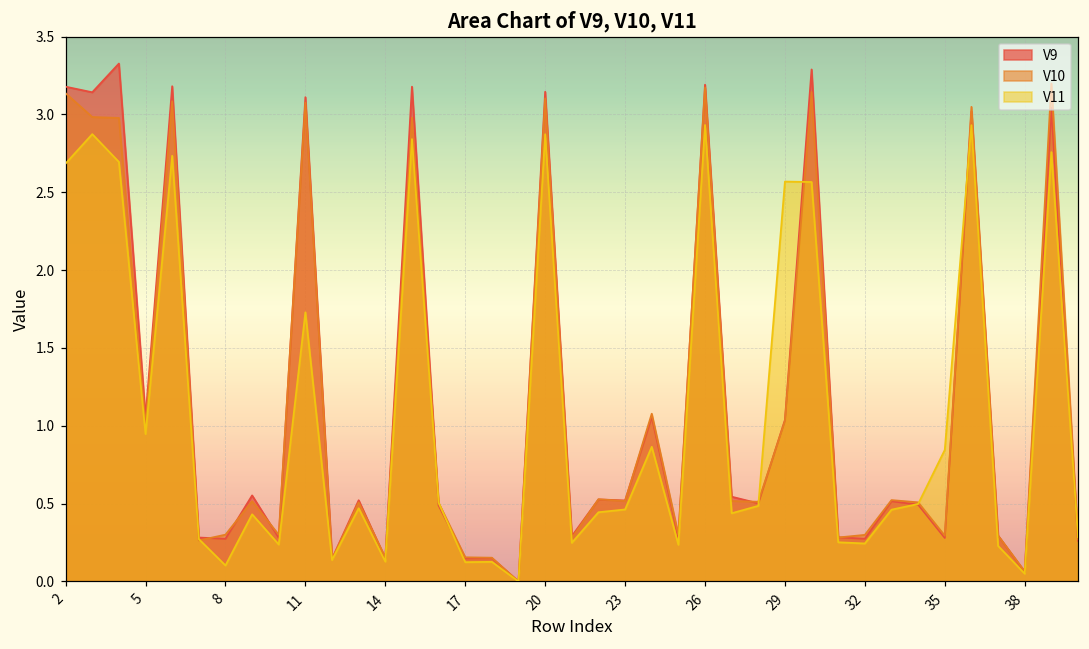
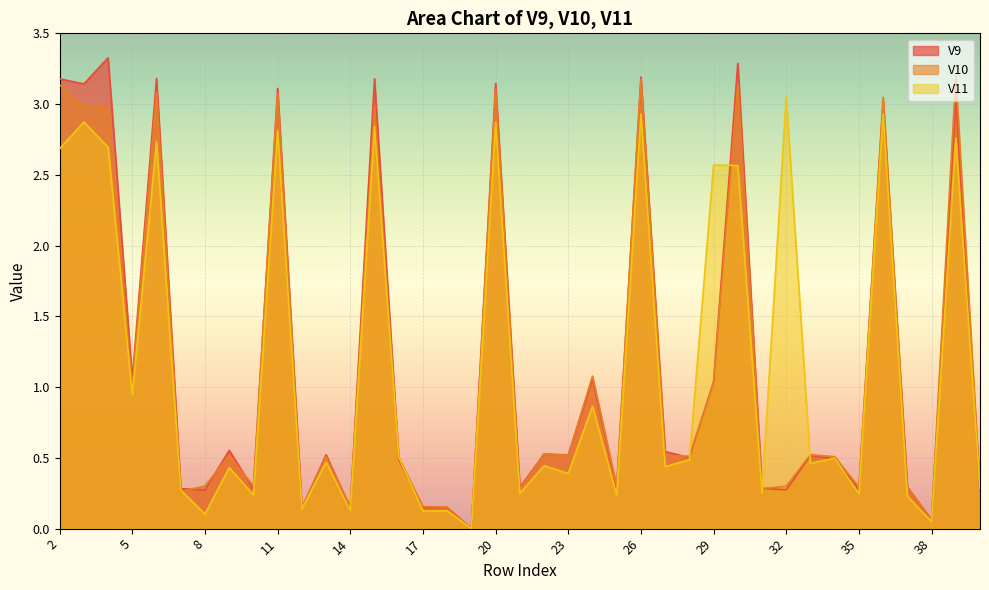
V11, 11: 1.73 -> 2.81
V11, 23: 0.46 -> 0.39
V11, 32: 0.24 -> 3.05
V11, 35: 0.85 -> 0.24
